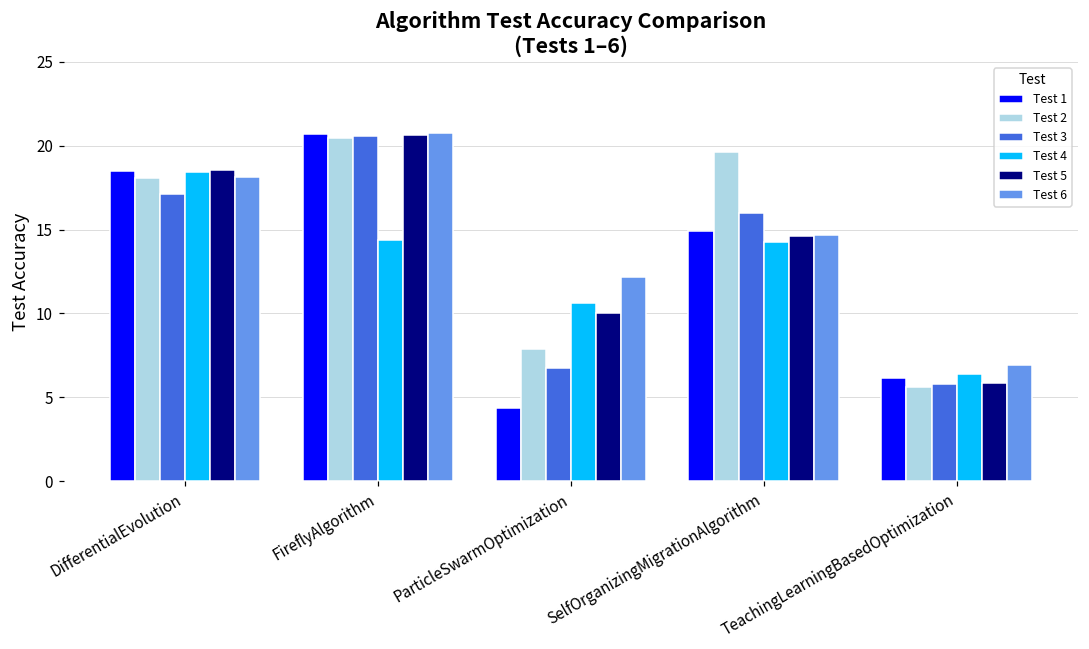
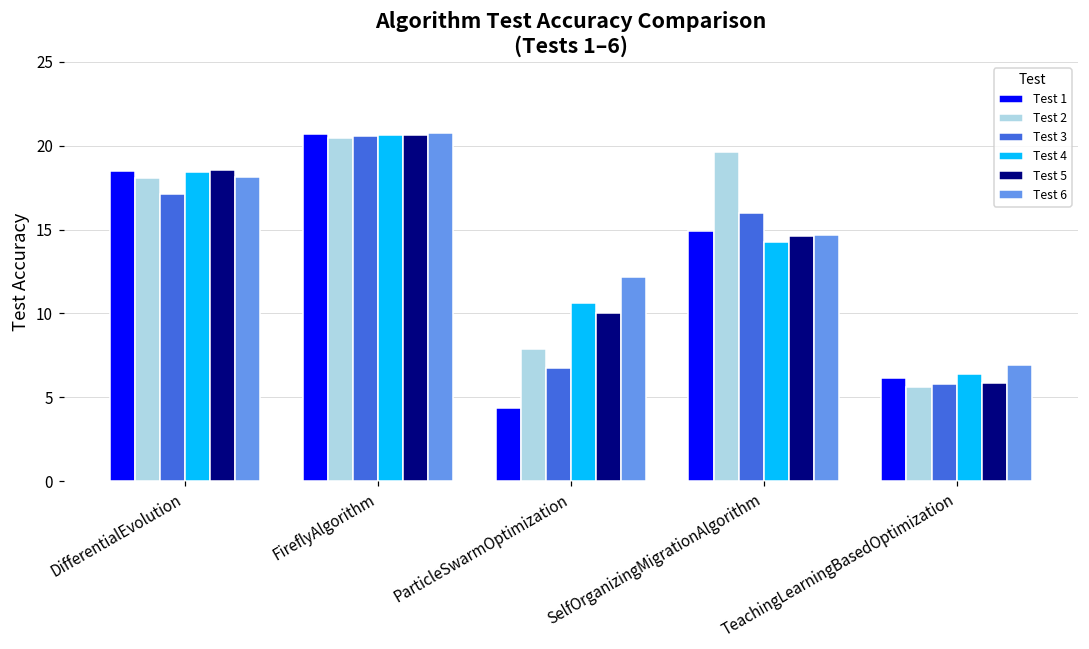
Test 4, FireflyAlgorithm: 14.4 -> 20.6
